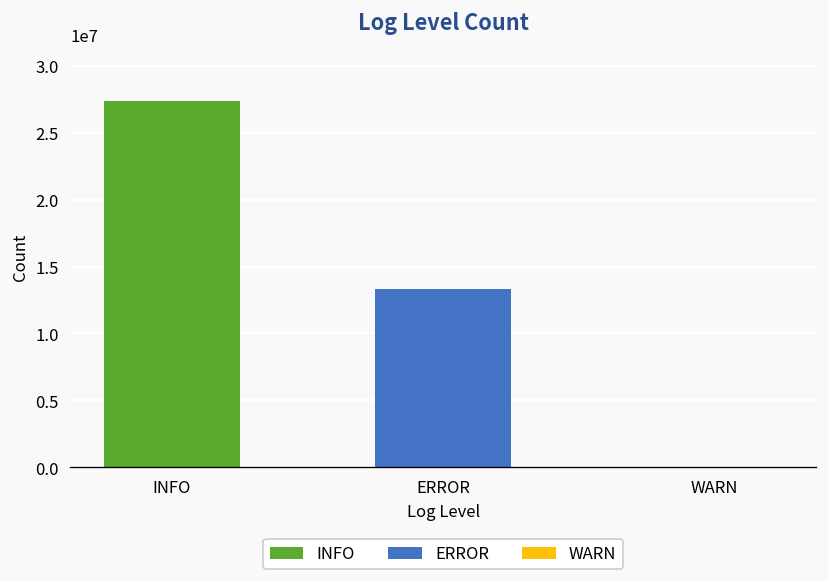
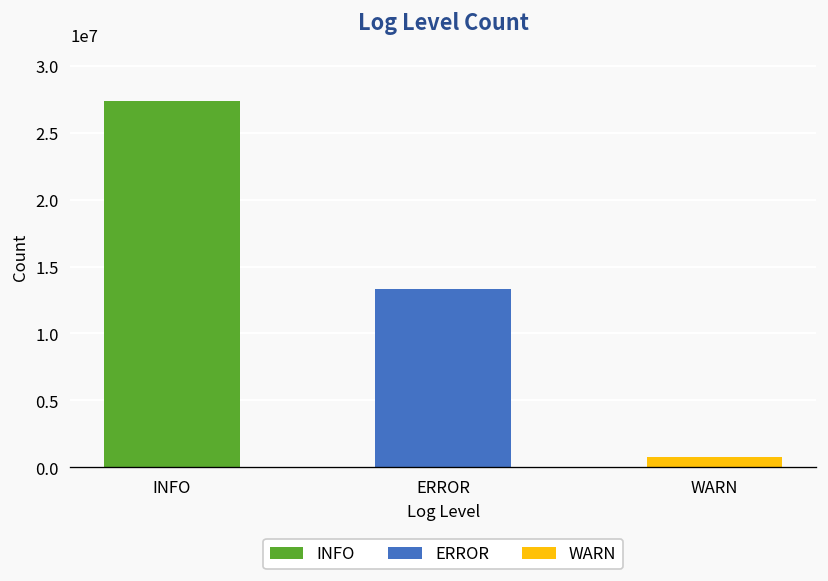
WARN: 0 -> 800000
